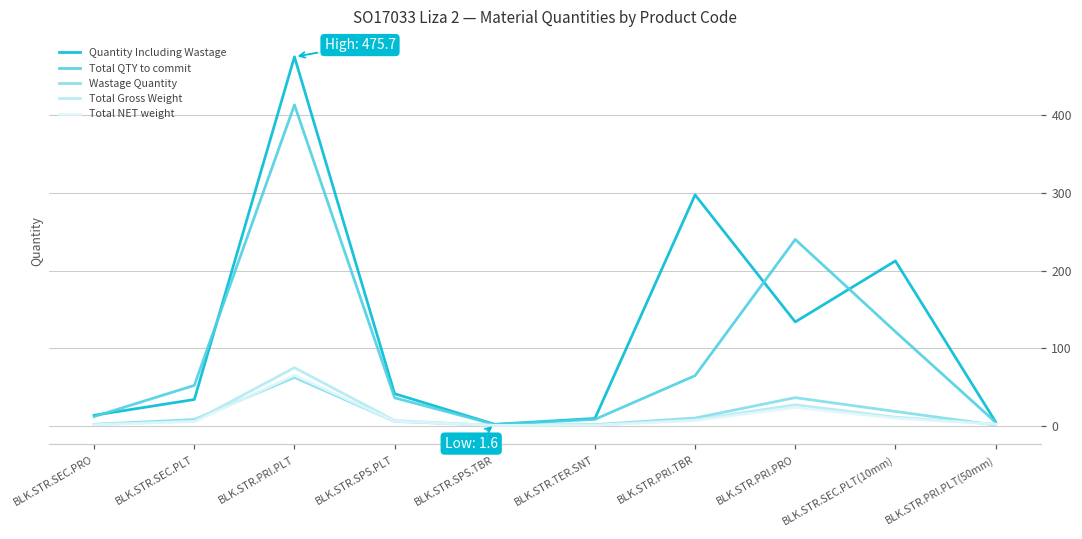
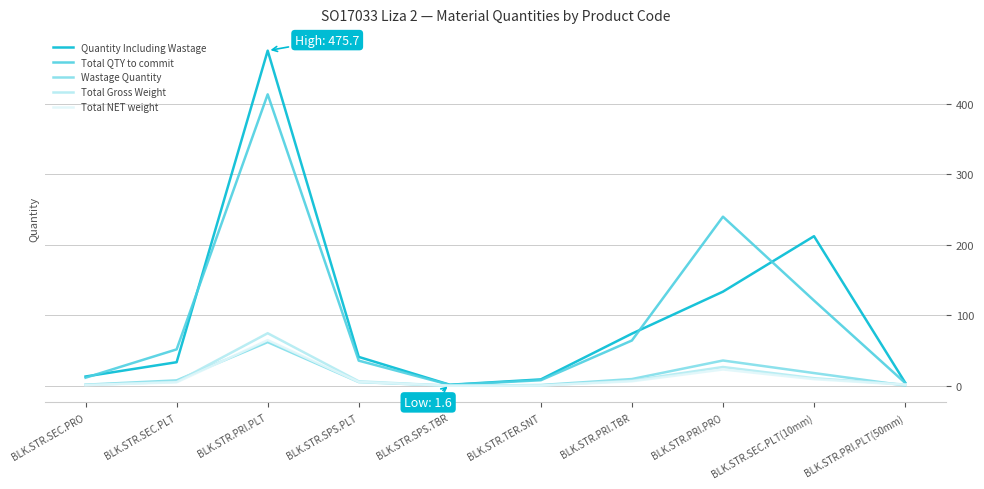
Quantity Including Wastage, BLK.STR.PRI.TBR: 300 -> 70
